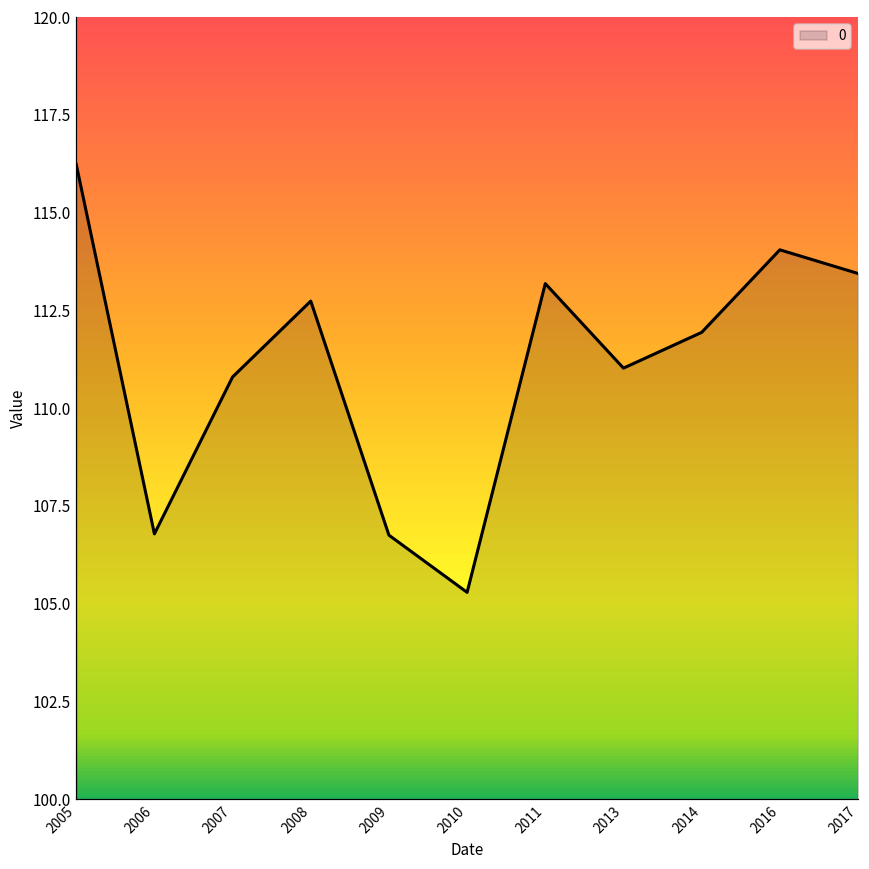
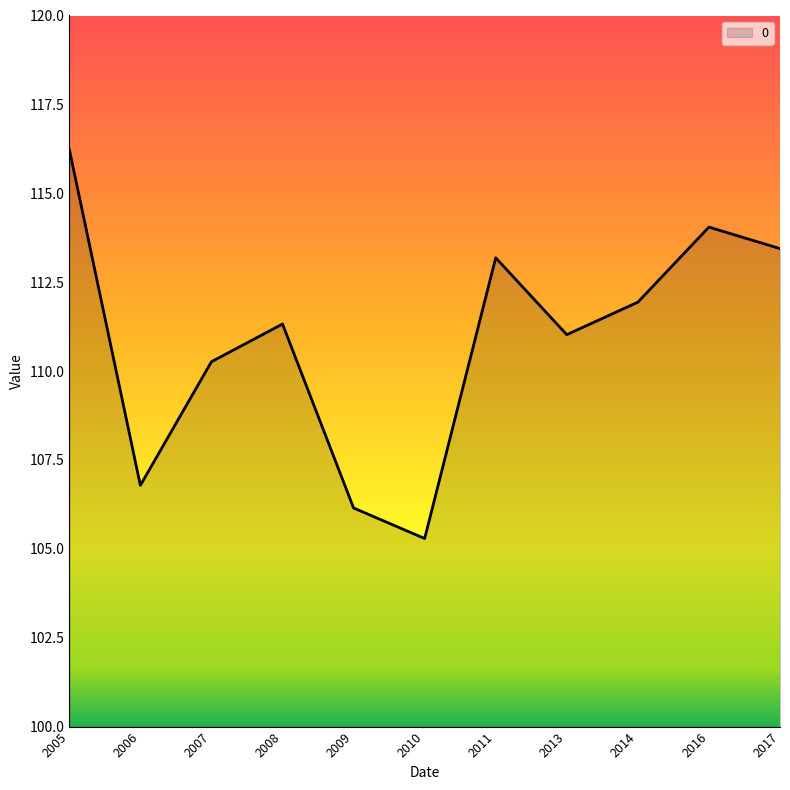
2007: 110.8 -> 110.3
2008: 112.7 -> 111.3
2009: 106.8 -> 106.1
